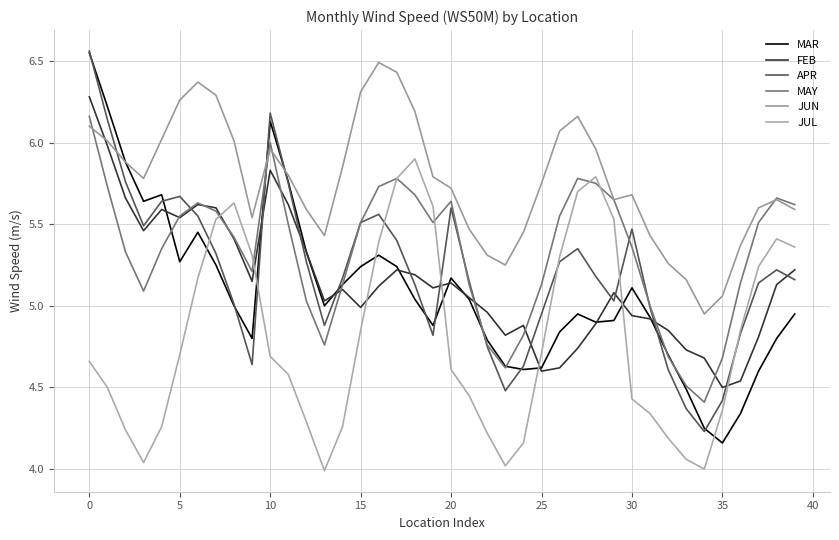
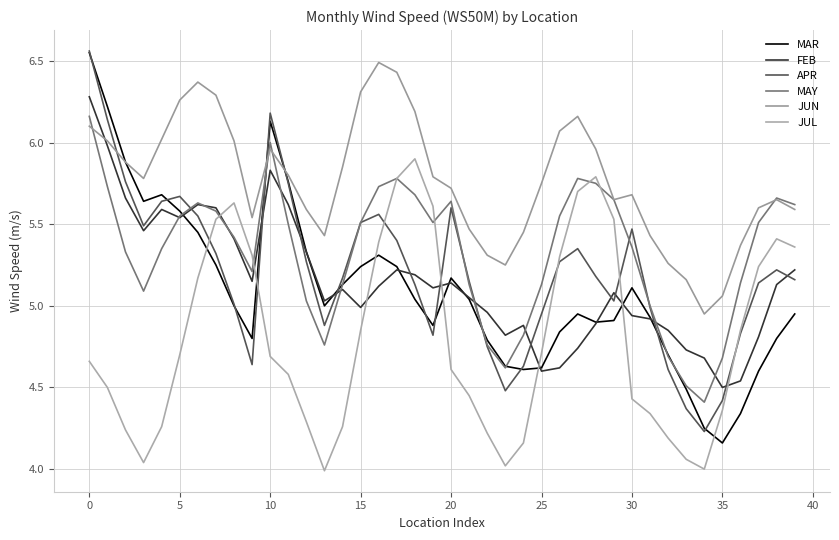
MAR, 5: 5.27 -> 5.58
